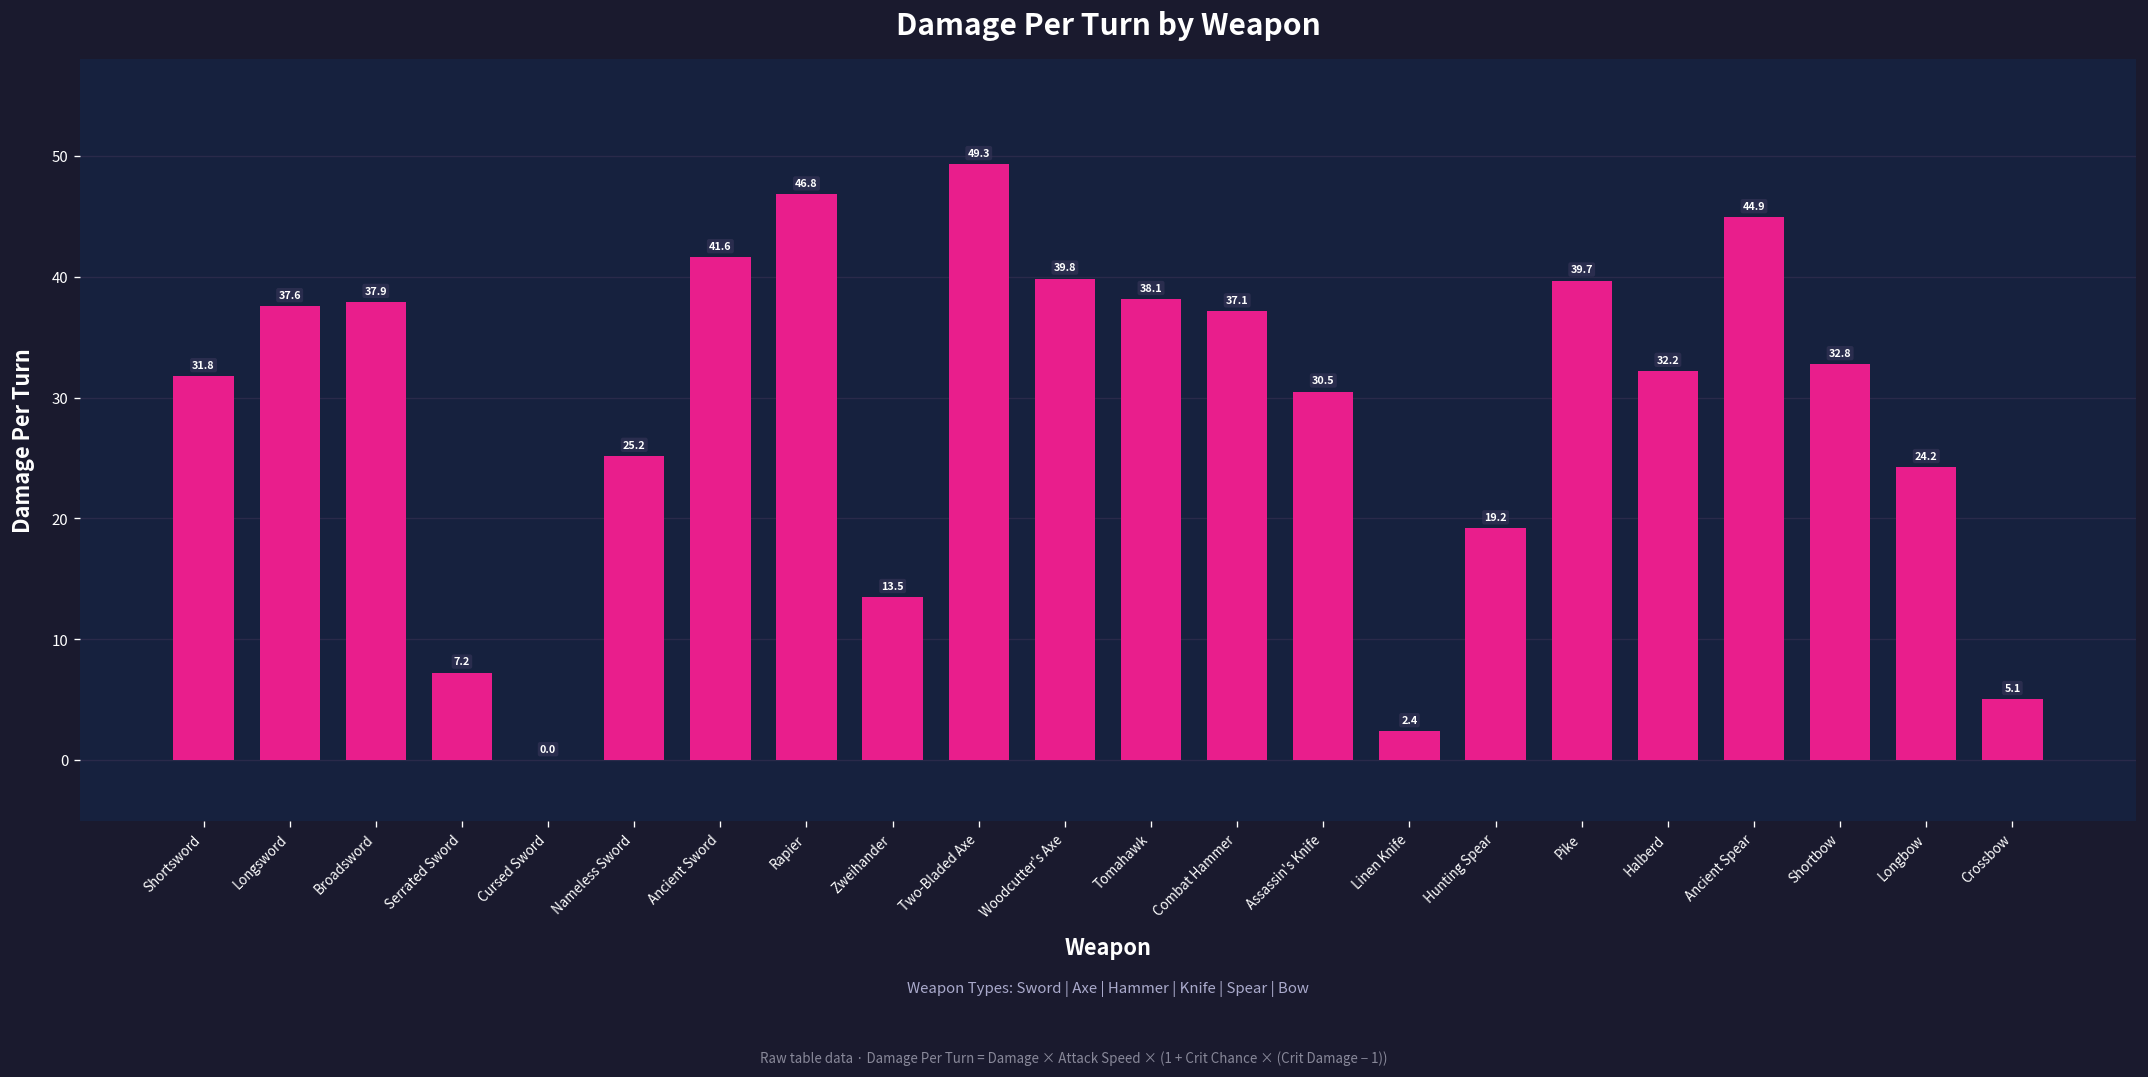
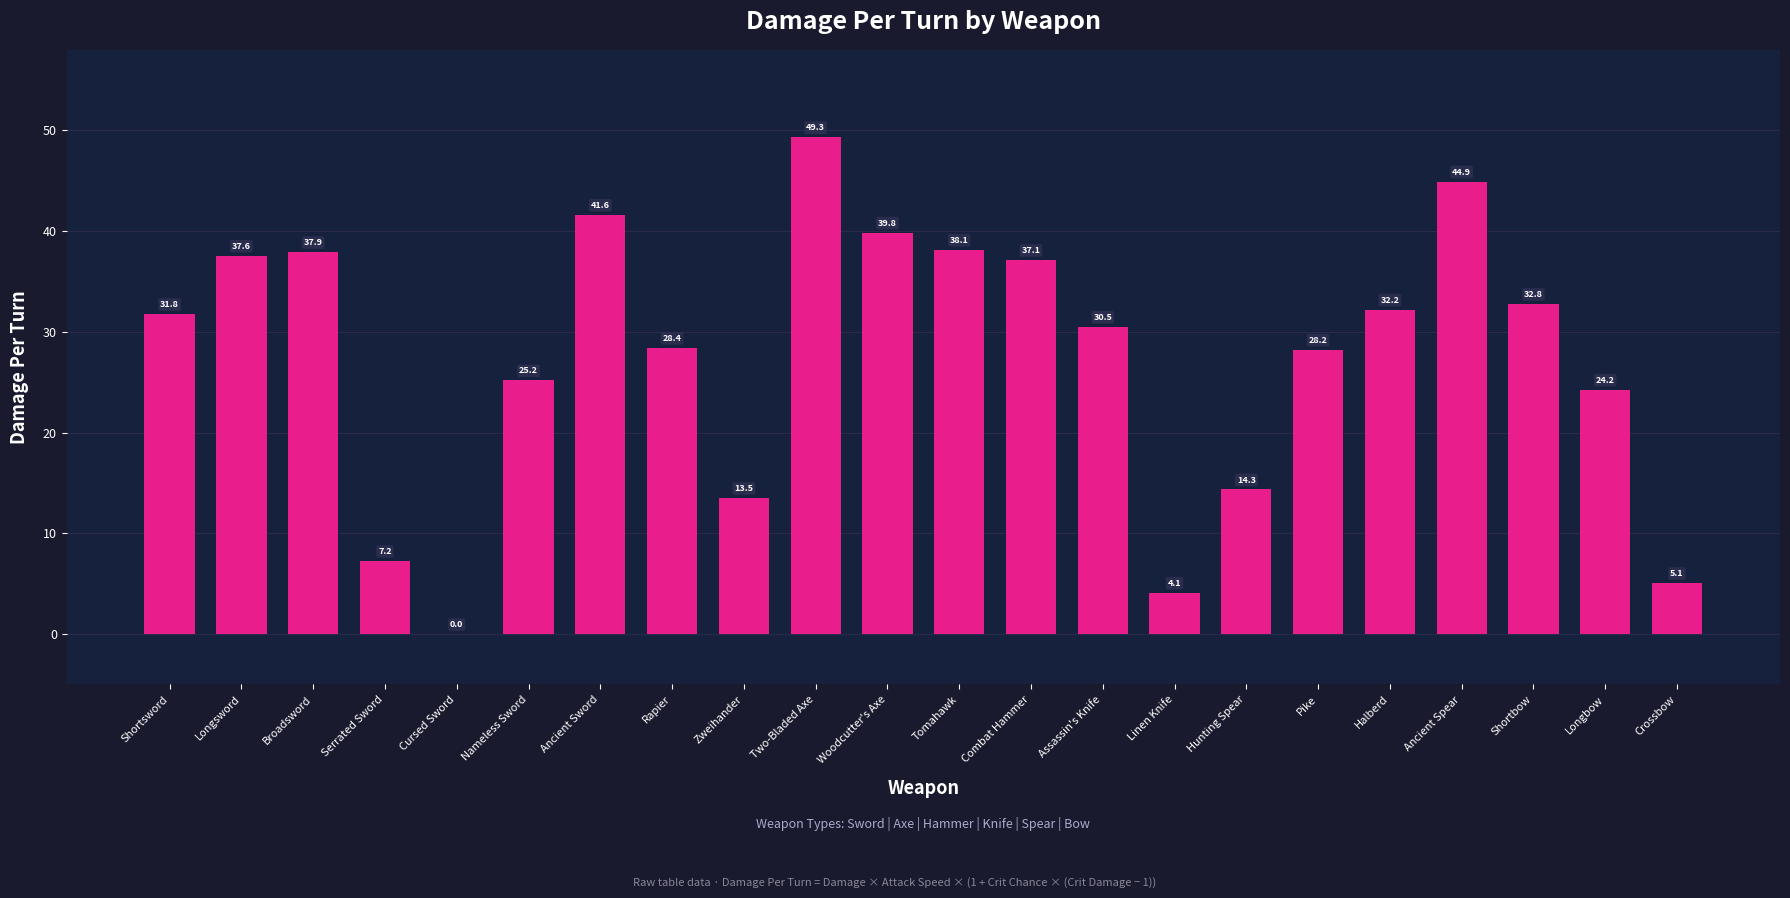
Rapier: 46.8 -> 28.4
Linen Knife: 2.4 -> 4.1
Hunting Spear: 19.2 -> 14.3
Pike: 39.7 -> 28.2
